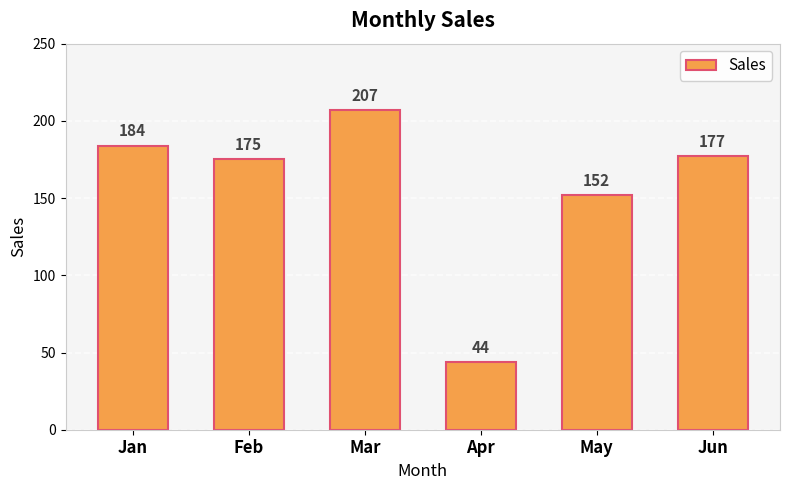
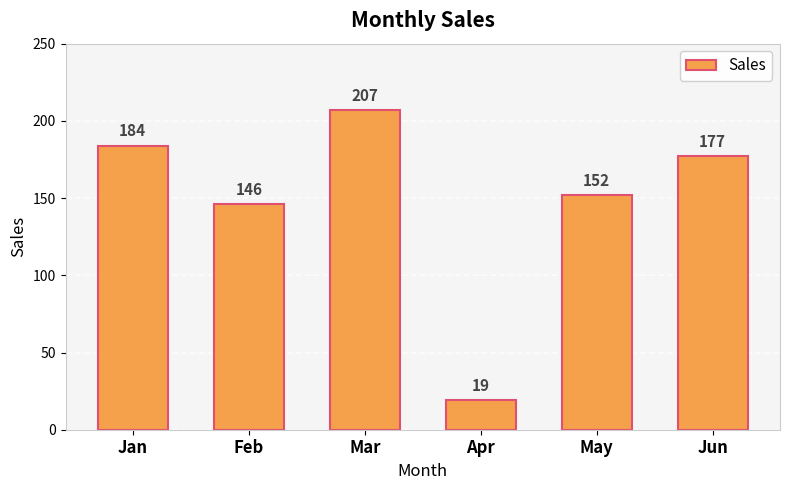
Feb: 175 -> 146
Apr: 44 -> 19
